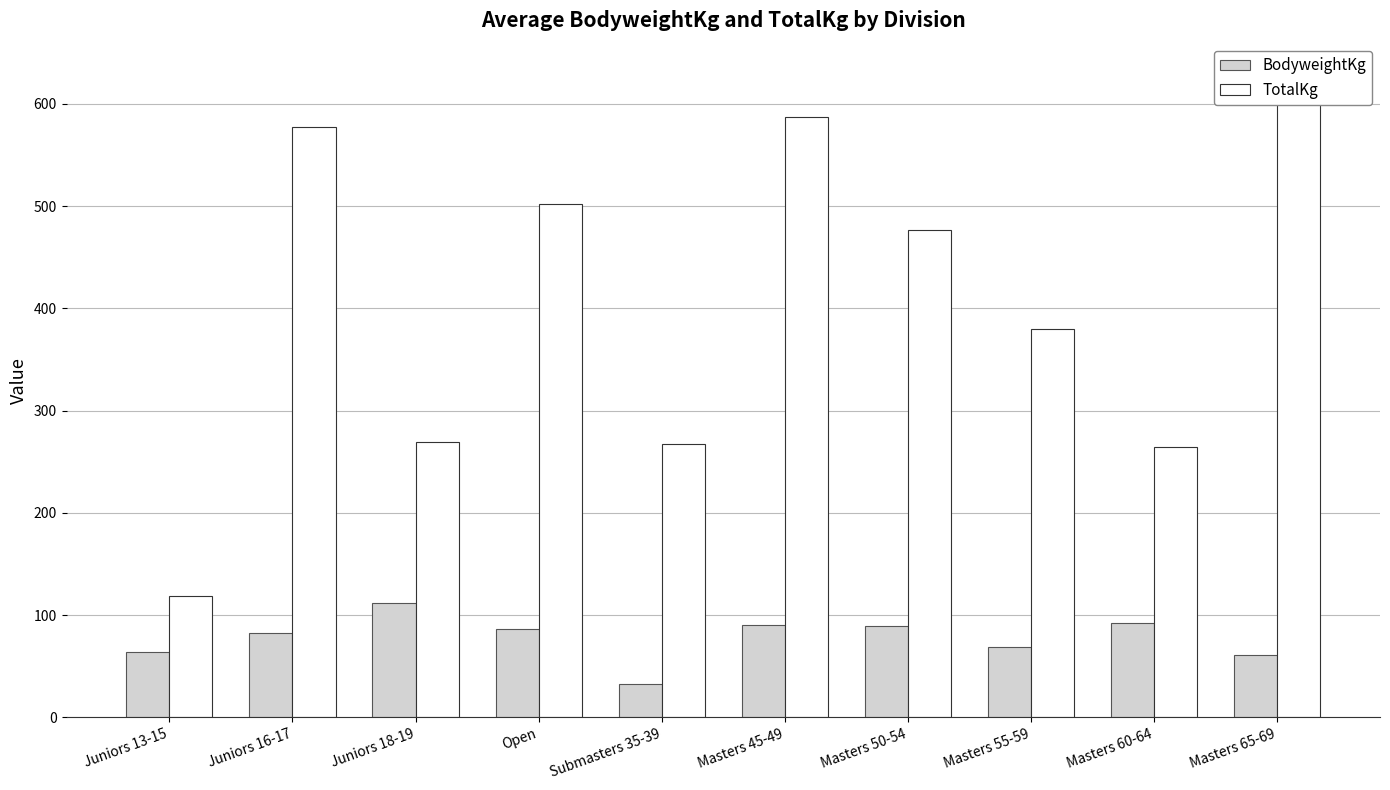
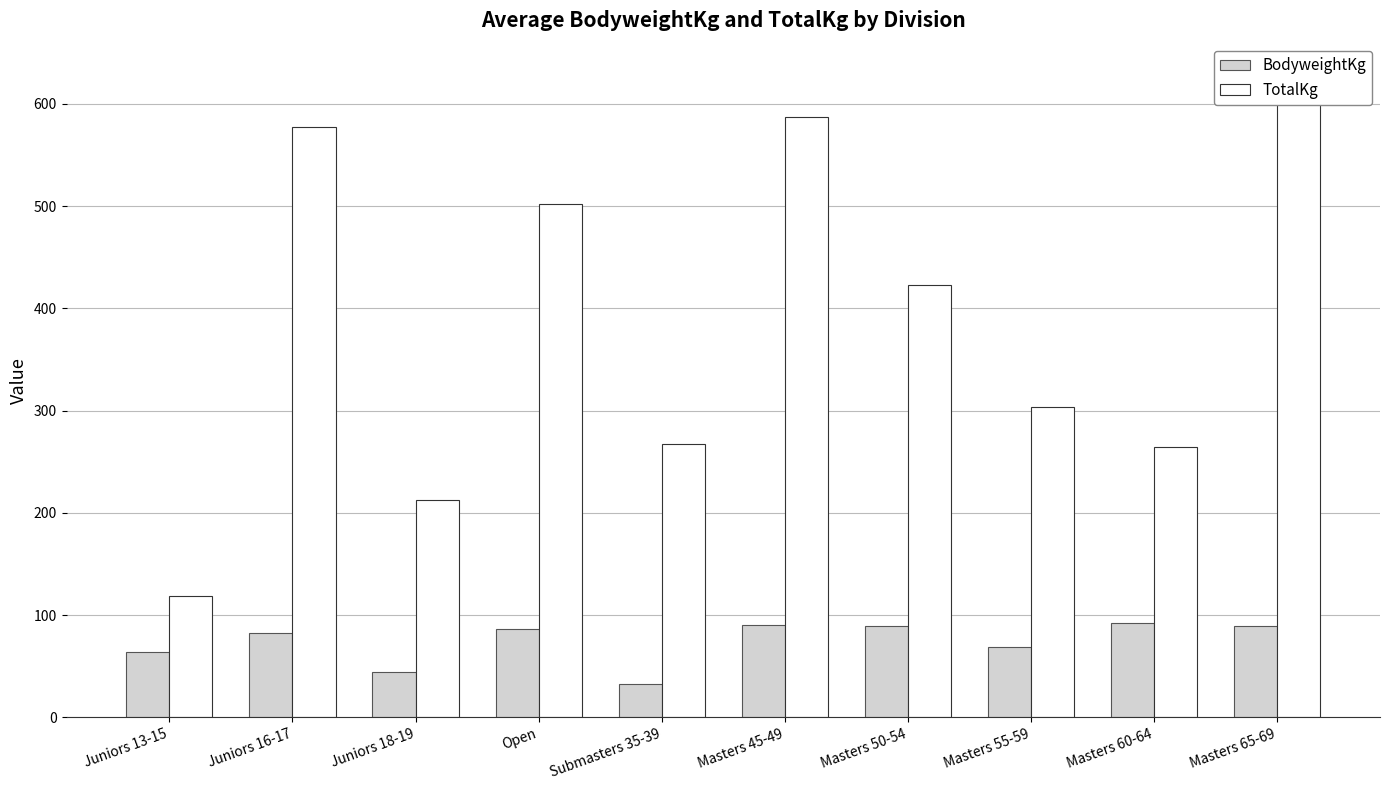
BodyweightKg, Juniors 18-19: 112 -> 44
TotalKg, Juniors 18-19: 269 -> 213
TotalKg, Masters 50-54: 477 -> 423
TotalKg, Masters 55-59: 380 -> 304
BodyweightKg, Masters 65-69: 62 -> 89
